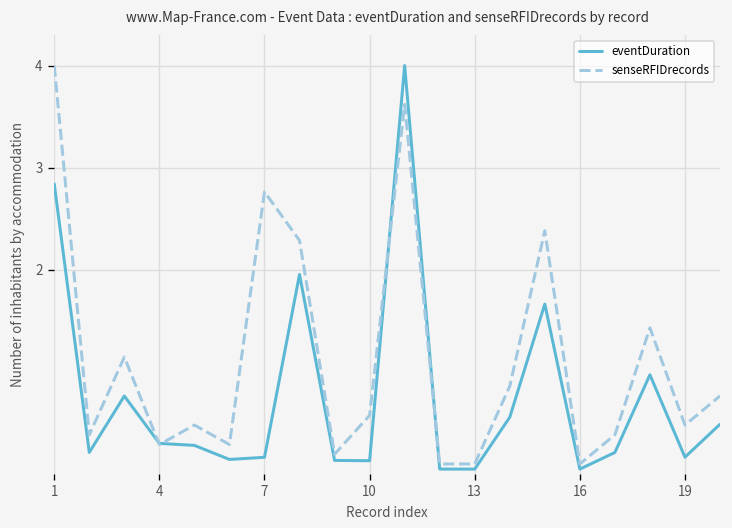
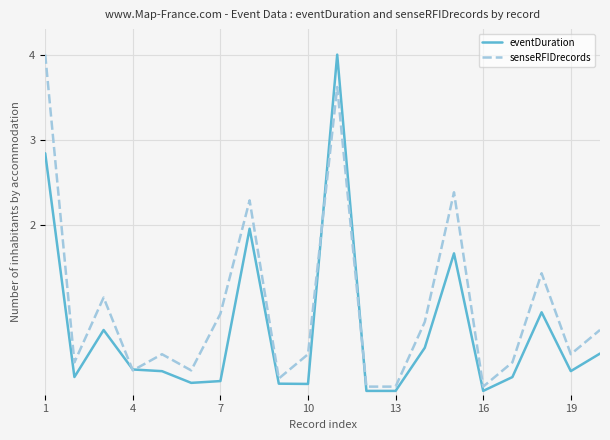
senseRFIDrecords, 7: 2.8 -> 1.0
senseRFIDrecords, 10: 0.6 -> 0.5
eventDuration, 19: 0.2 -> 0.3
